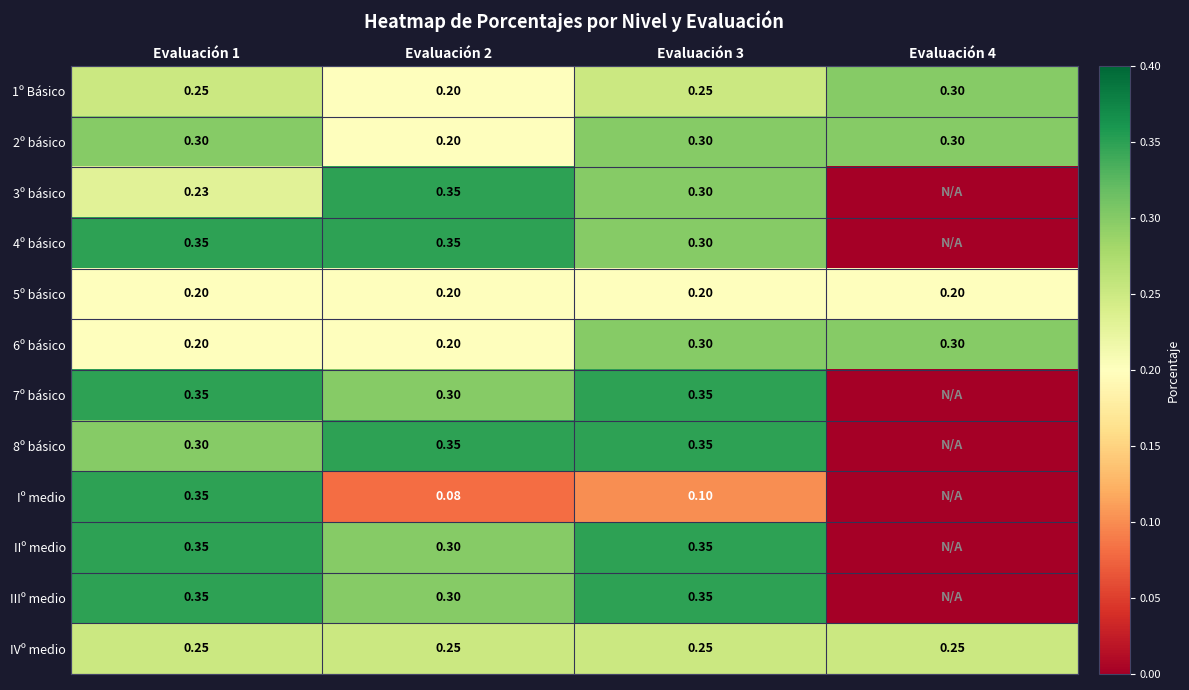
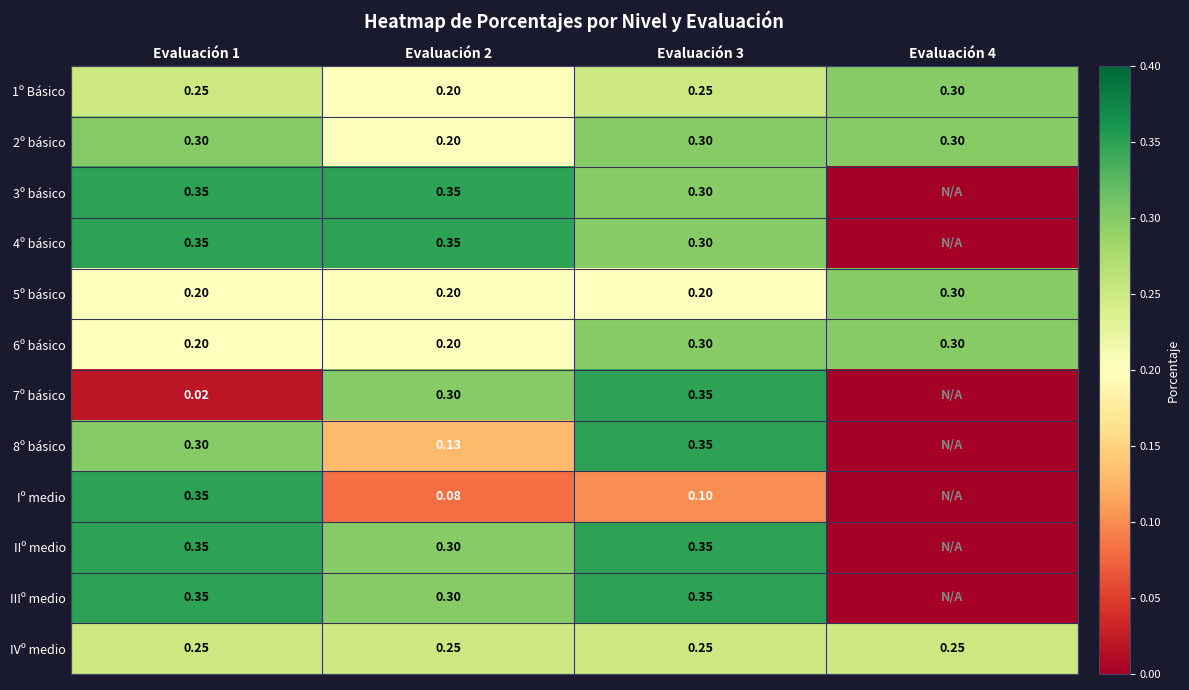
3º básico, Evaluación 1: 0.23 -> 0.35
5º básico, Evaluación 4: 0.20 -> 0.30
7º básico, Evaluación 1: 0.35 -> 0.02
8º básico, Evaluación 2: 0.35 -> 0.13
